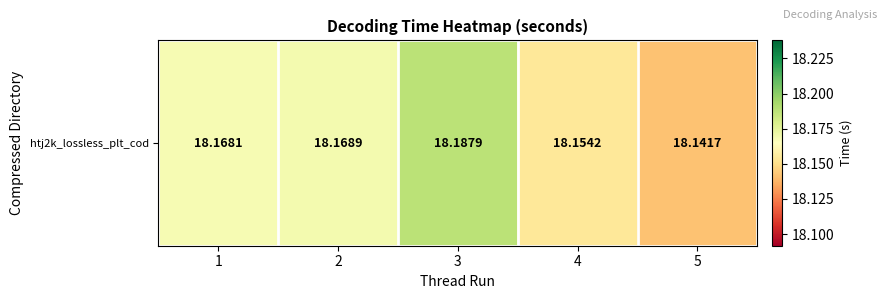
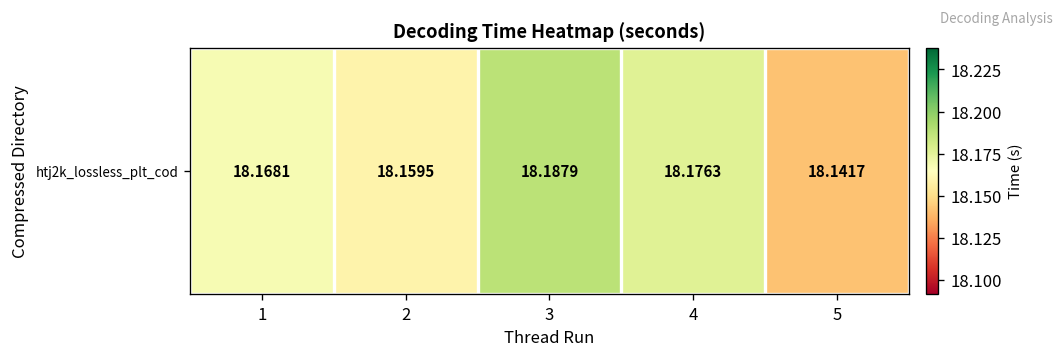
htj2k_lossless_plt_cod, 2: 18.1689 -> 18.1595
htj2k_lossless_plt_cod, 4: 18.1542 -> 18.1763
